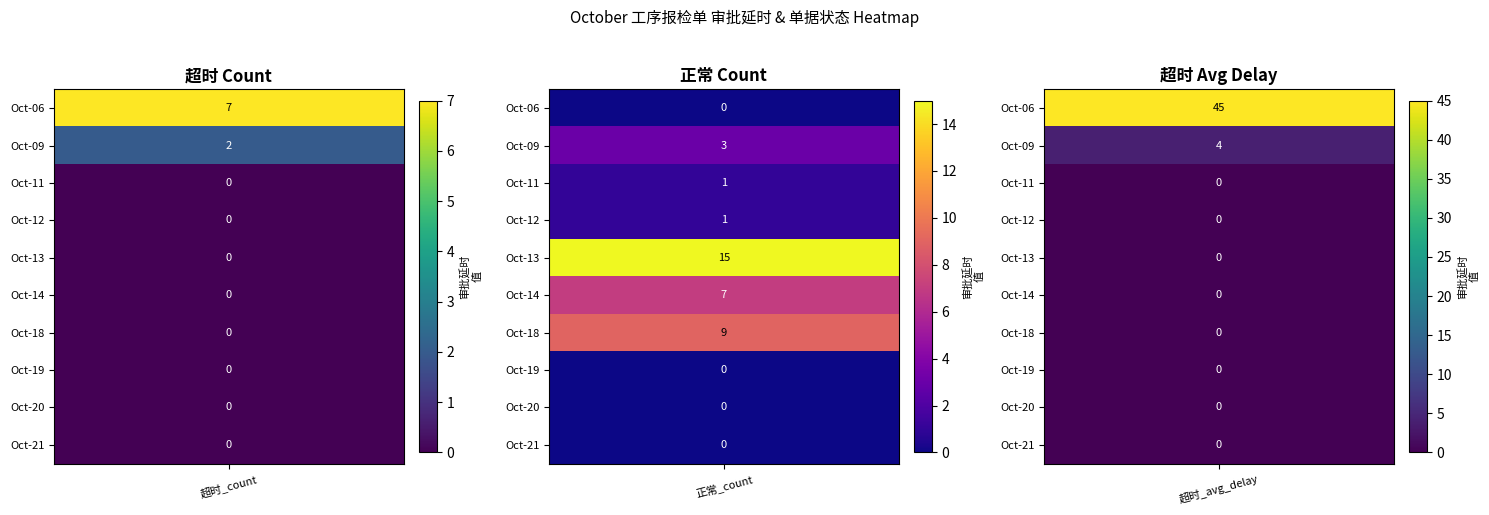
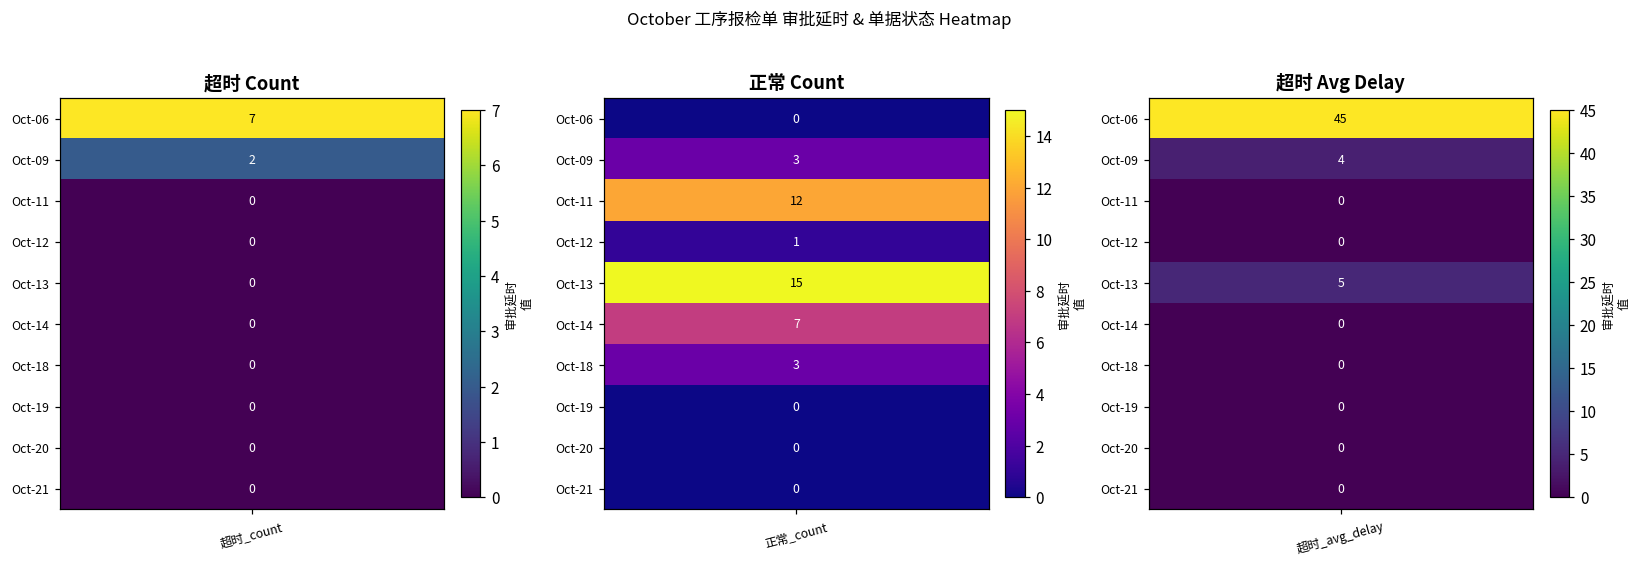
正常 Count, Oct-11, 正常_count: 1 -> 12
正常 Count, Oct-18, 正常_count: 9 -> 3
超时 Avg Delay, Oct-13, 超时_avg_delay: 0 -> 5
